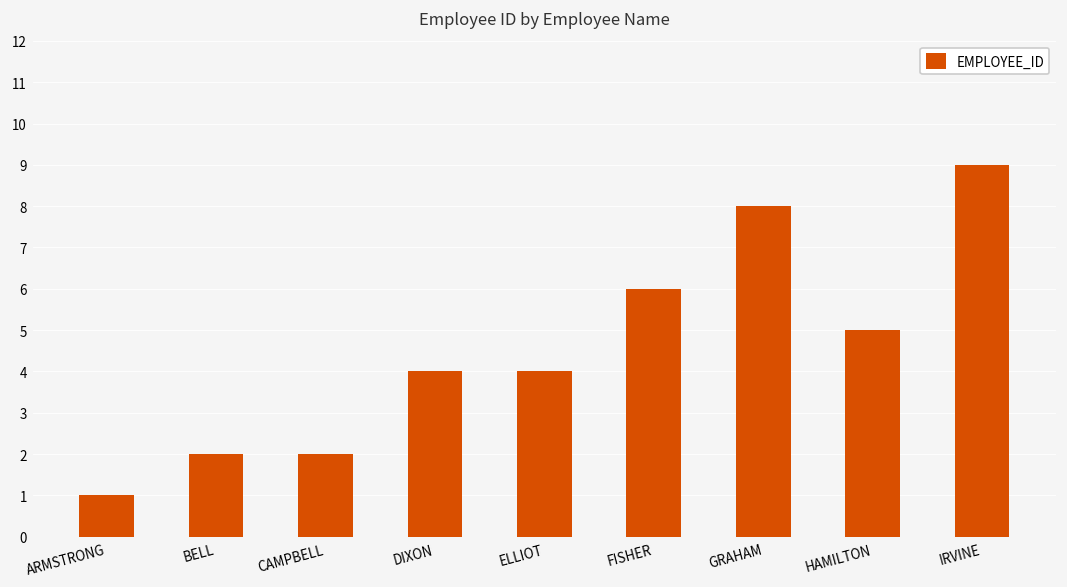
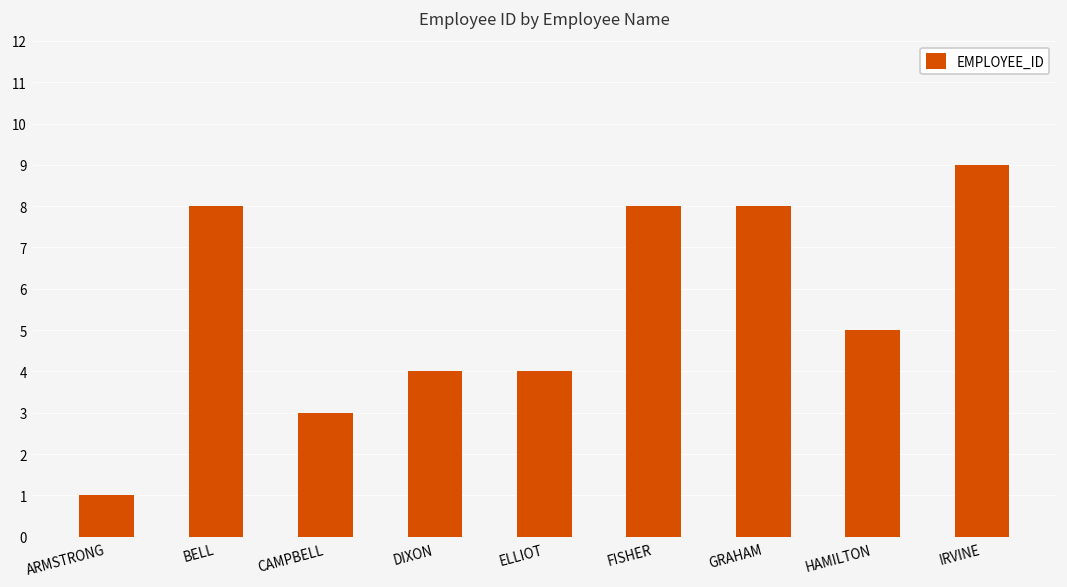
BELL: 2 -> 8
CAMPBELL: 2 -> 3
FISHER: 6 -> 8
